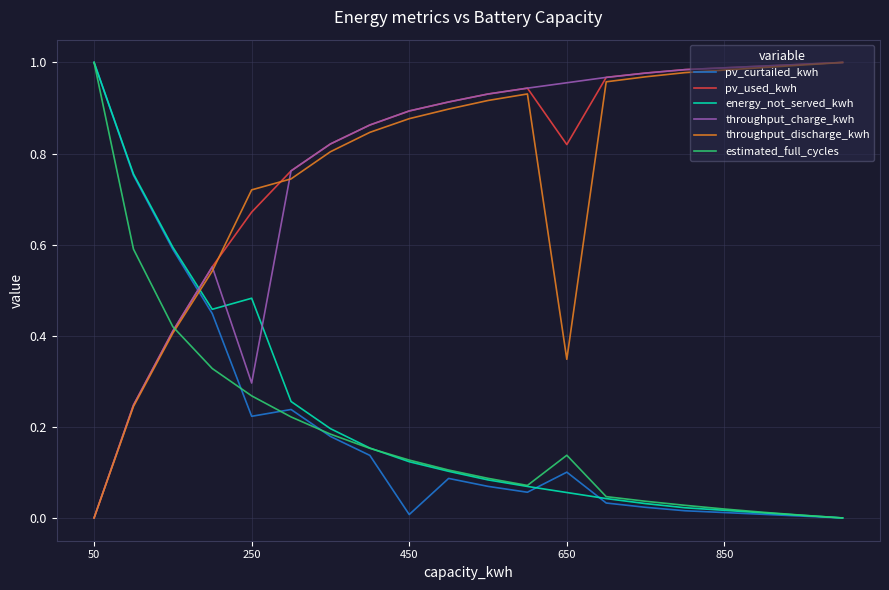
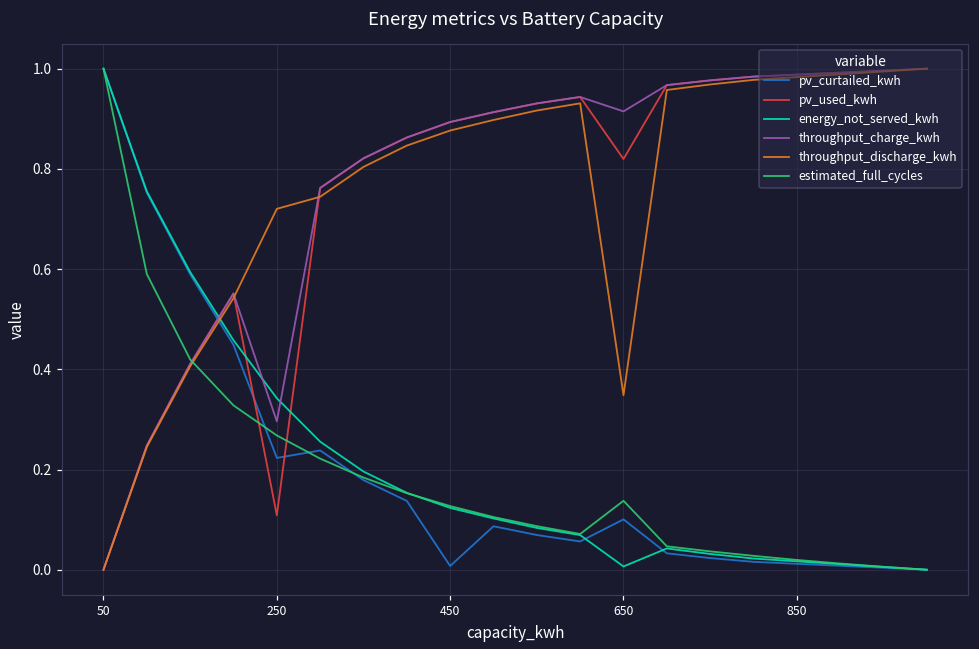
pv_used_kwh, 250: 0.67 -> 0.11
energy_not_served_kwh, 250: 0.48 -> 0.34
energy_not_served_kwh, 650: 0.06 -> 0.01
throughput_charge_kwh, 650: 0.96 -> 0.91
